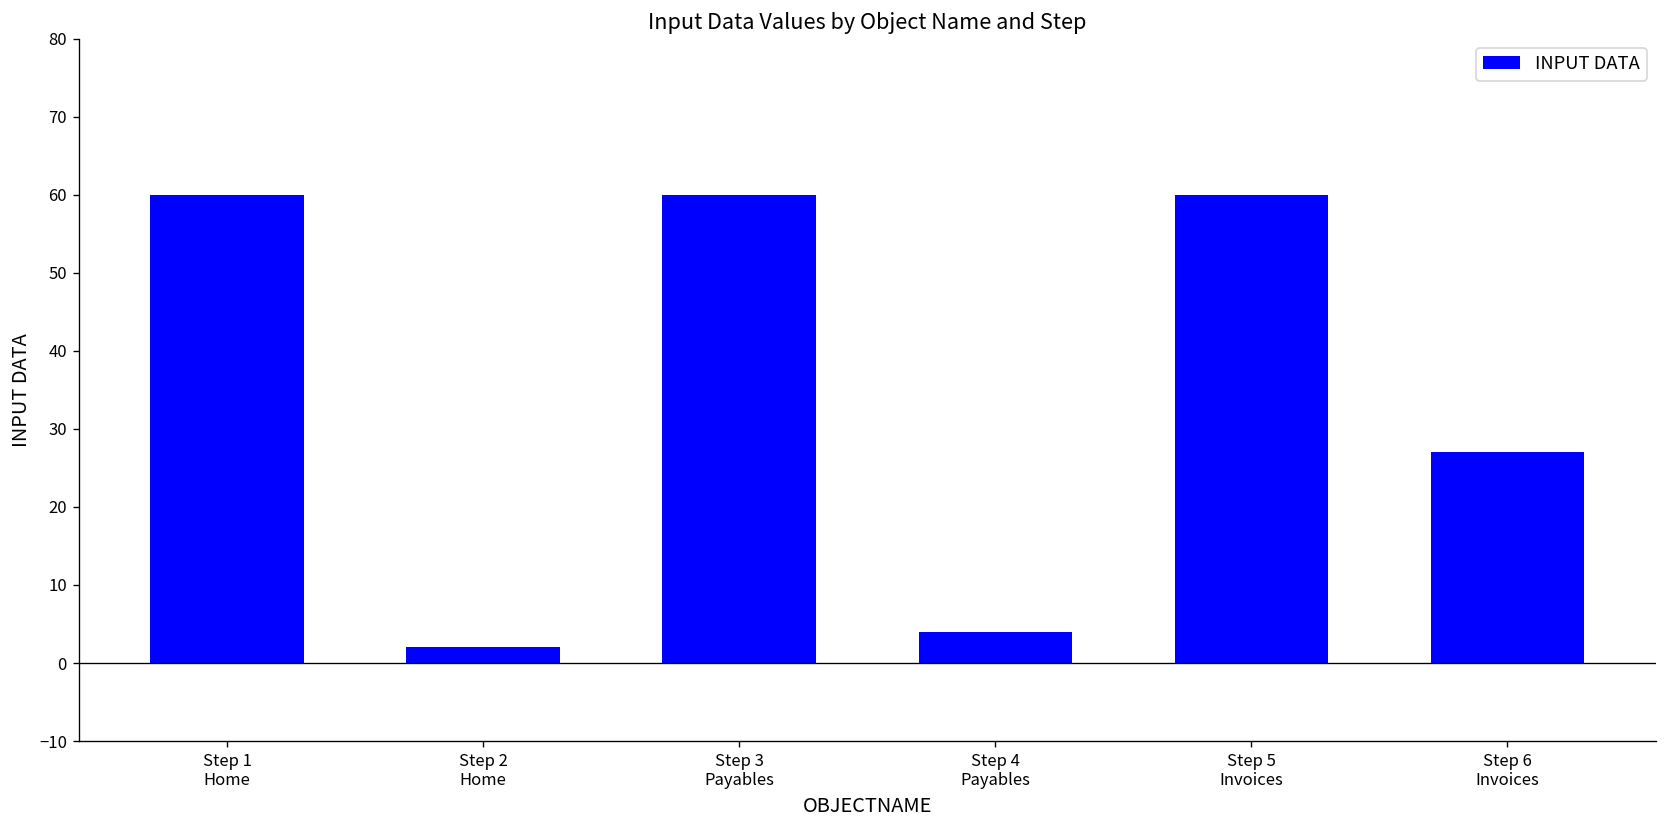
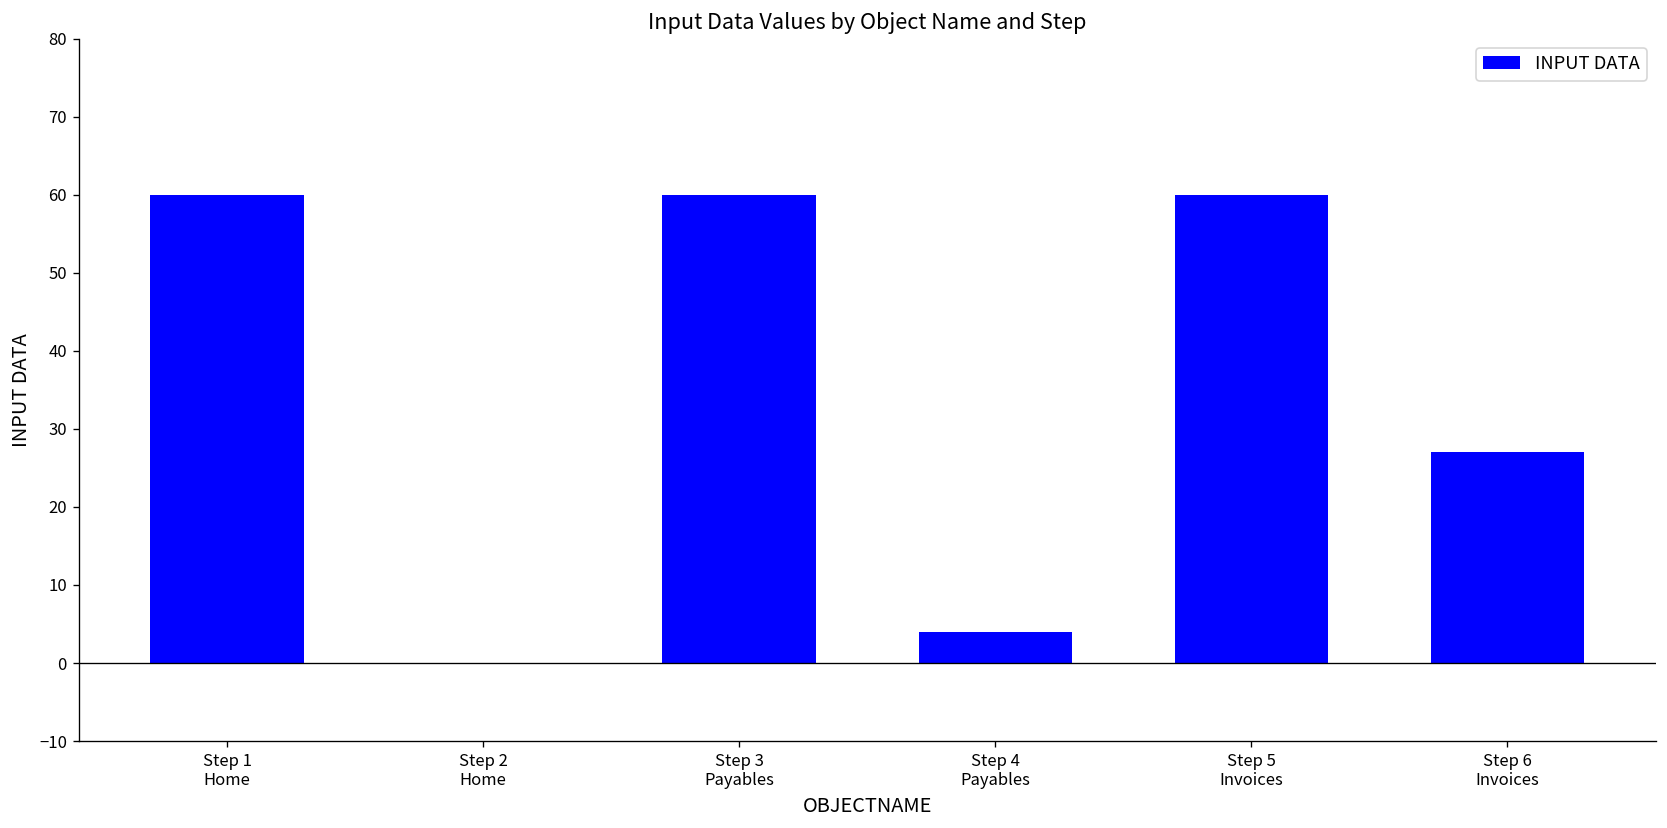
Step 2 Home: 2 -> 0
